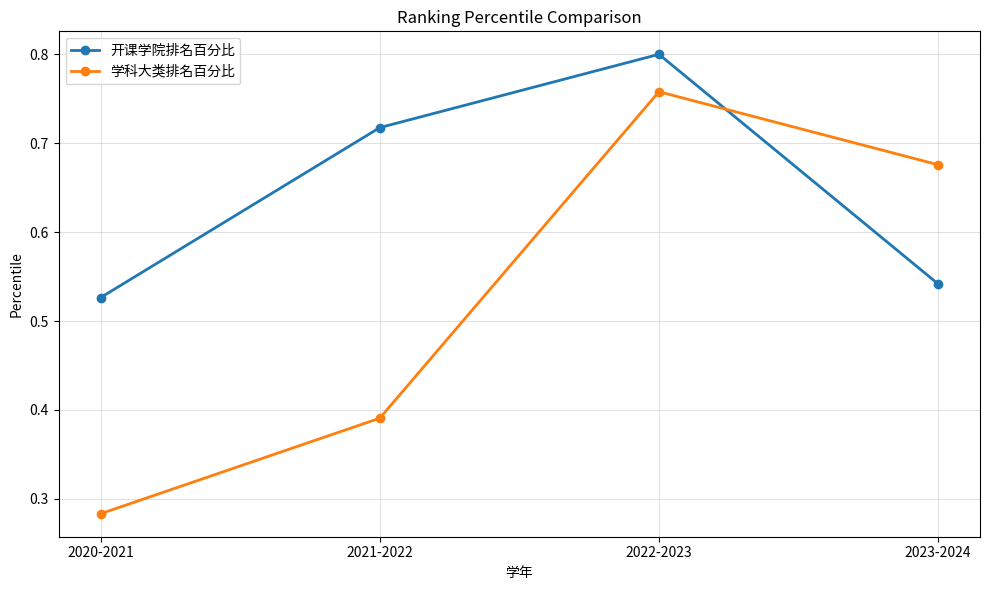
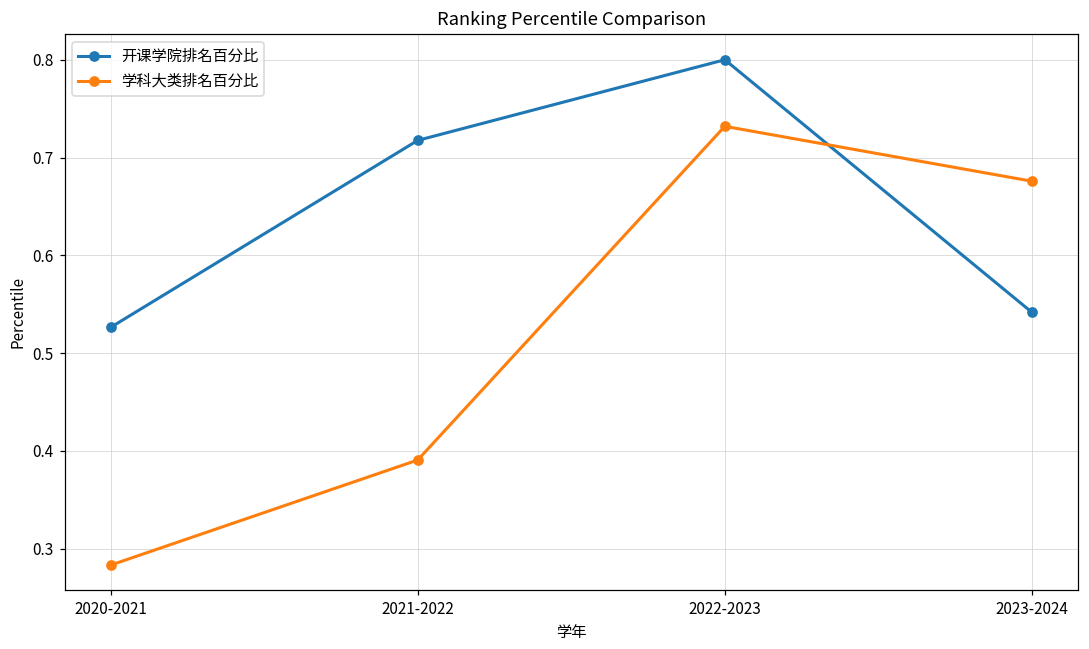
学科大类排名百分比, 2022-2023: 0.76 -> 0.73
